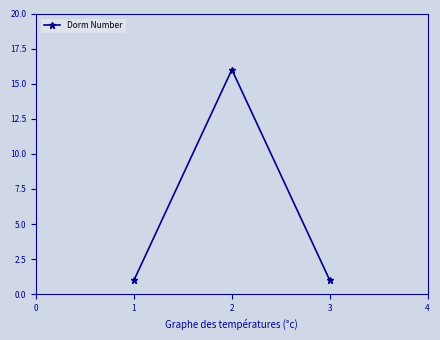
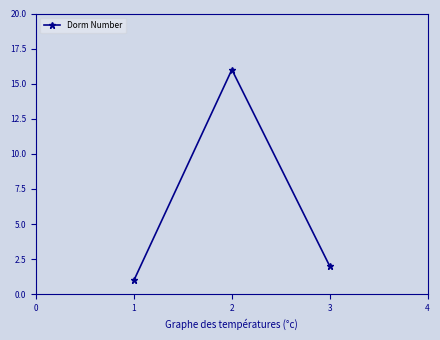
3: 1 -> 2
